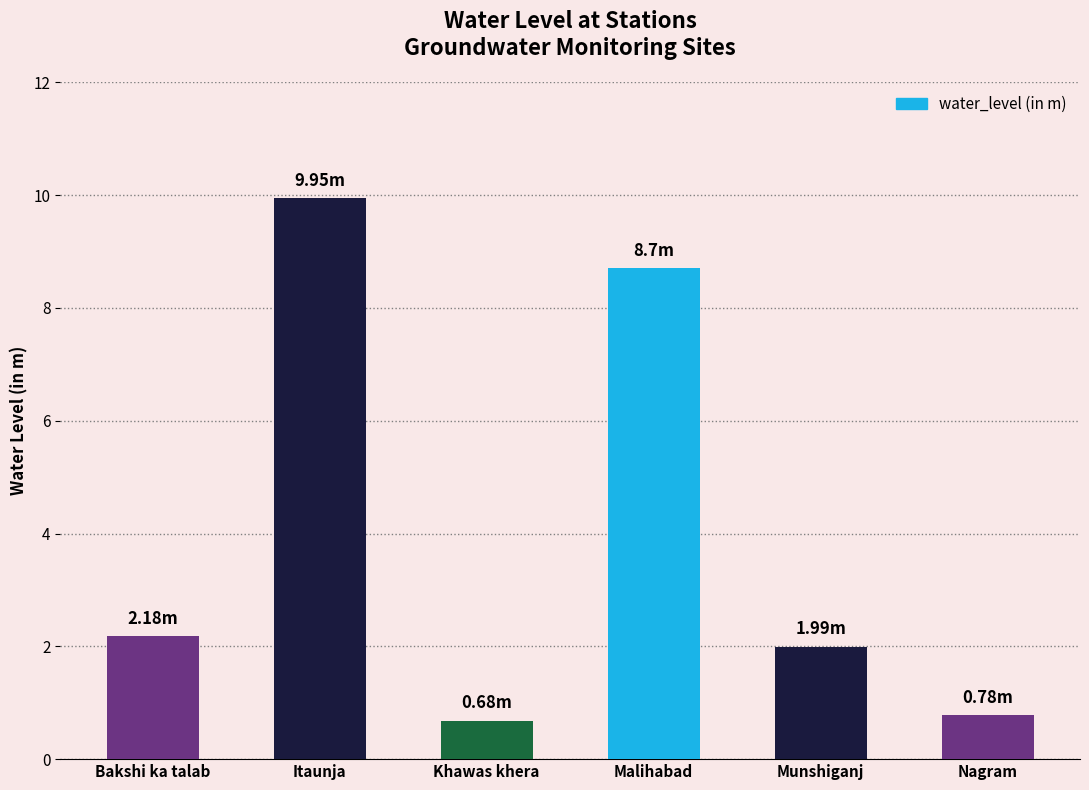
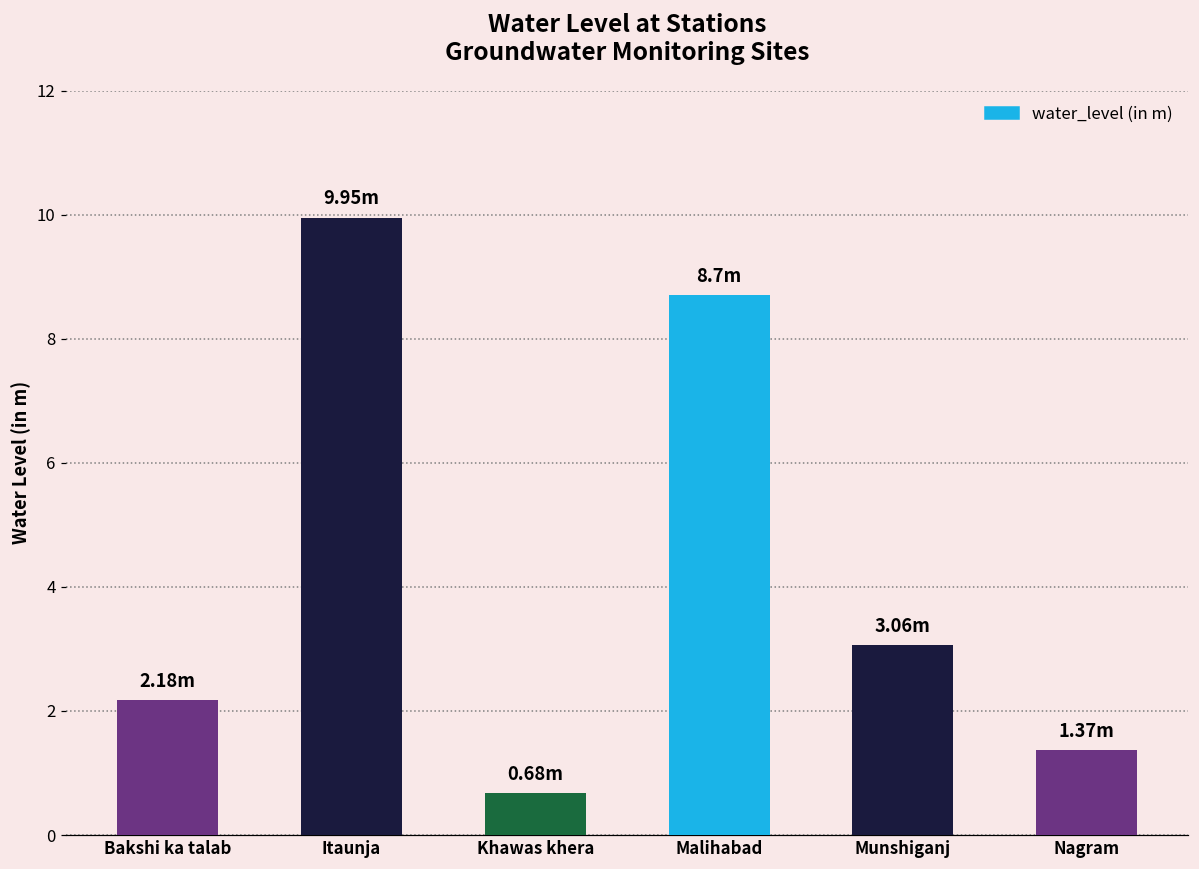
Munshiganj: 1.99m -> 3.06m
Nagram: 0.78m -> 1.37m
